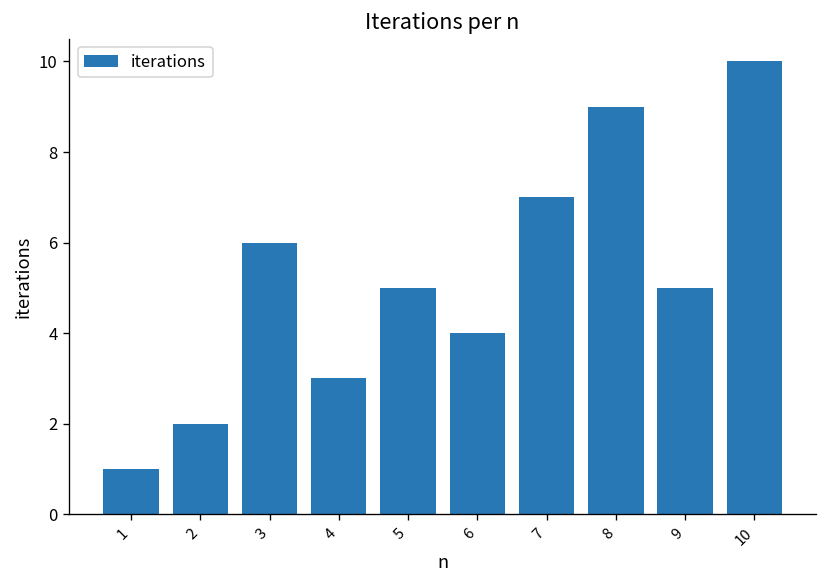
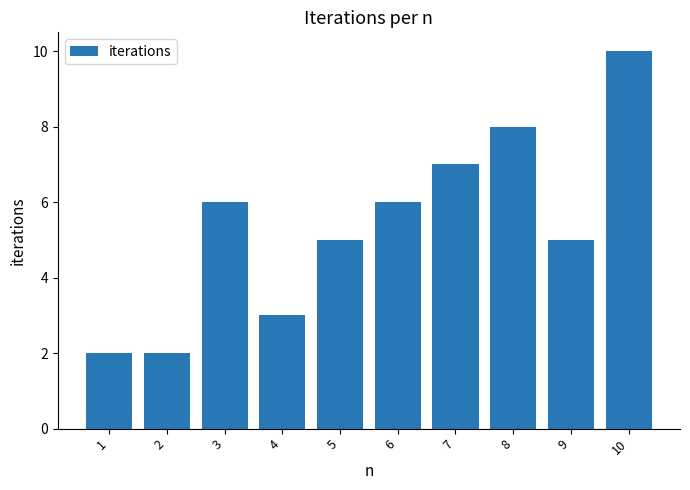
1: 1 -> 2
6: 4 -> 6
8: 9 -> 8
